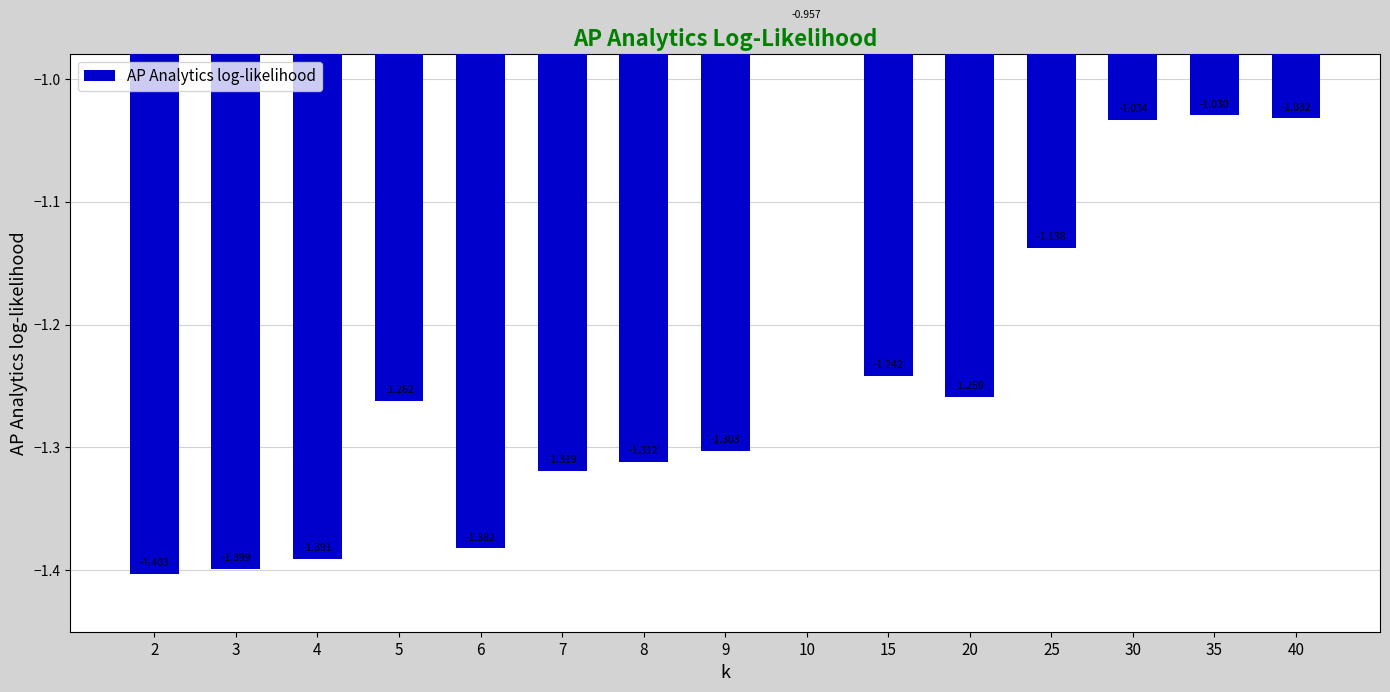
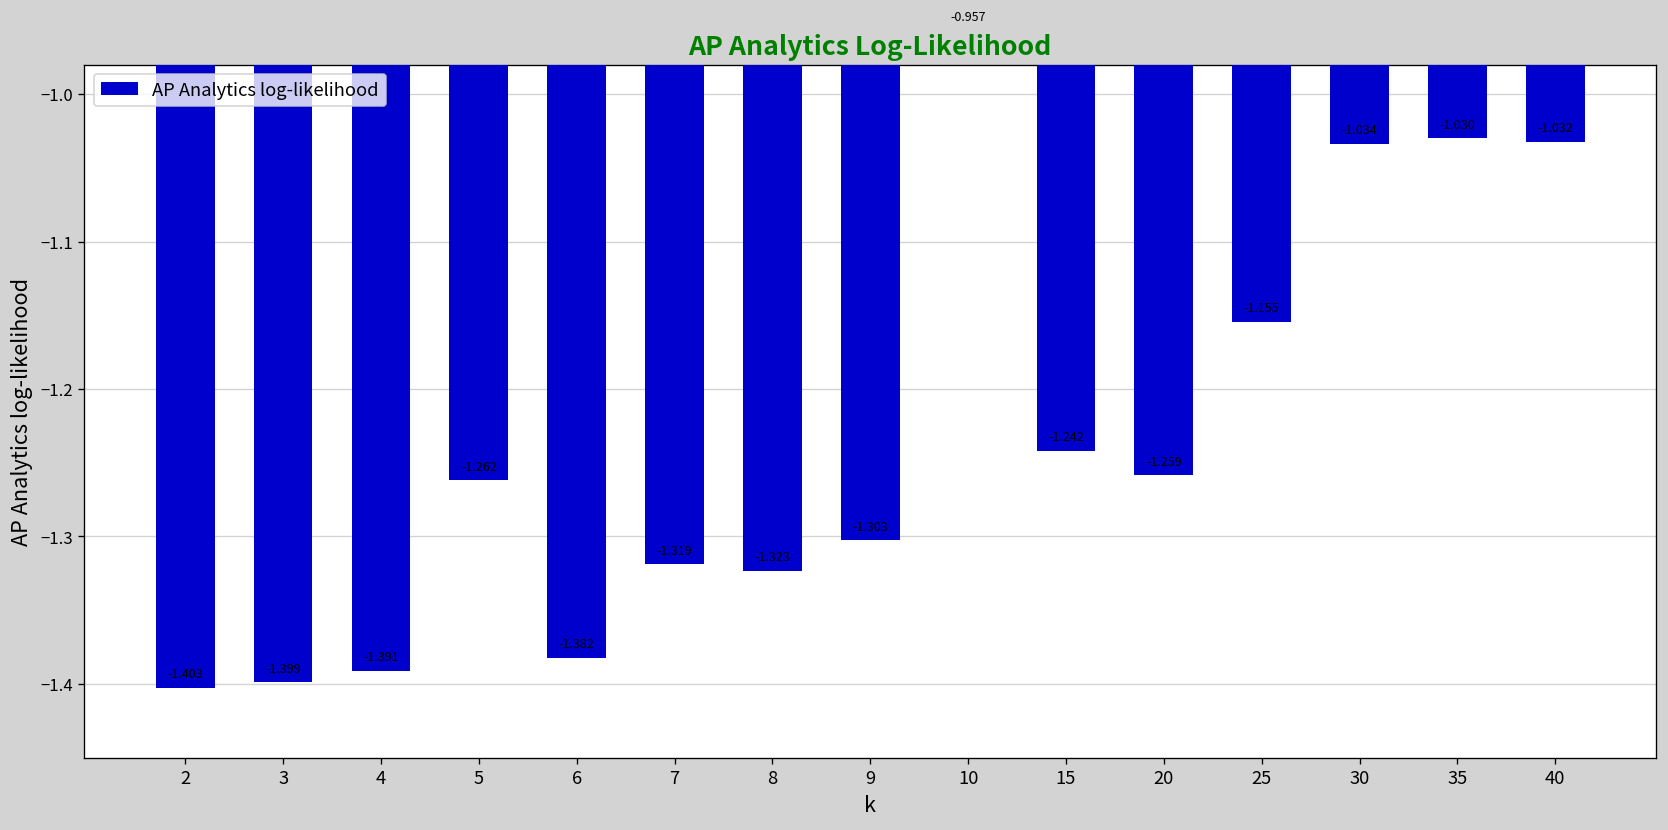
8: -1.312 -> -1.323
25: -1.138 -> -1.155
